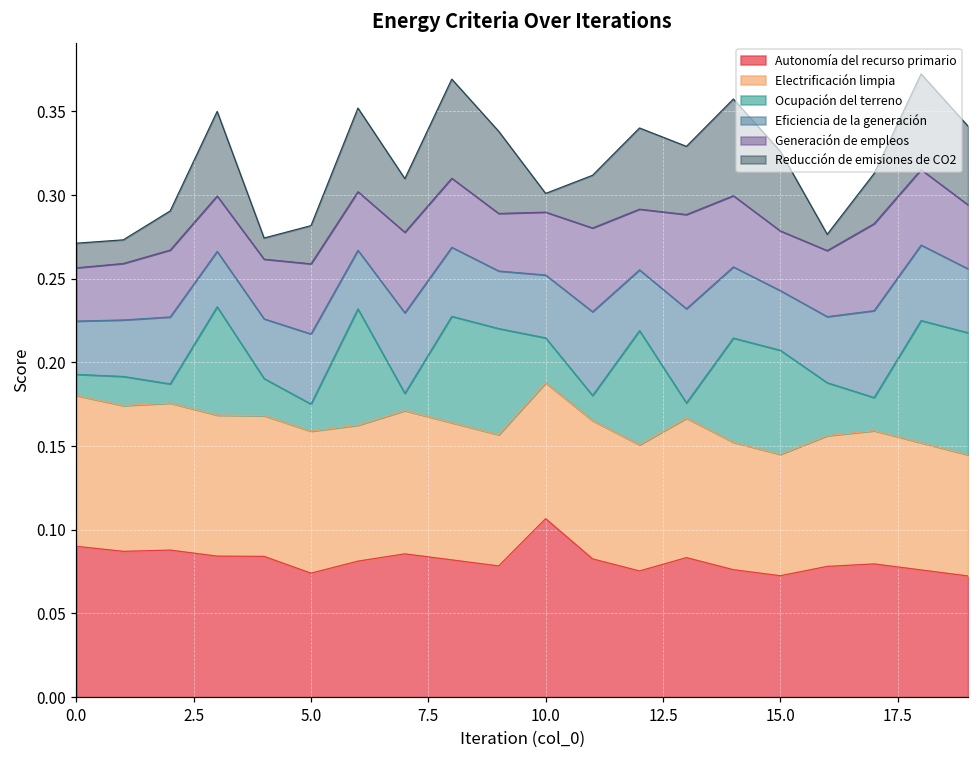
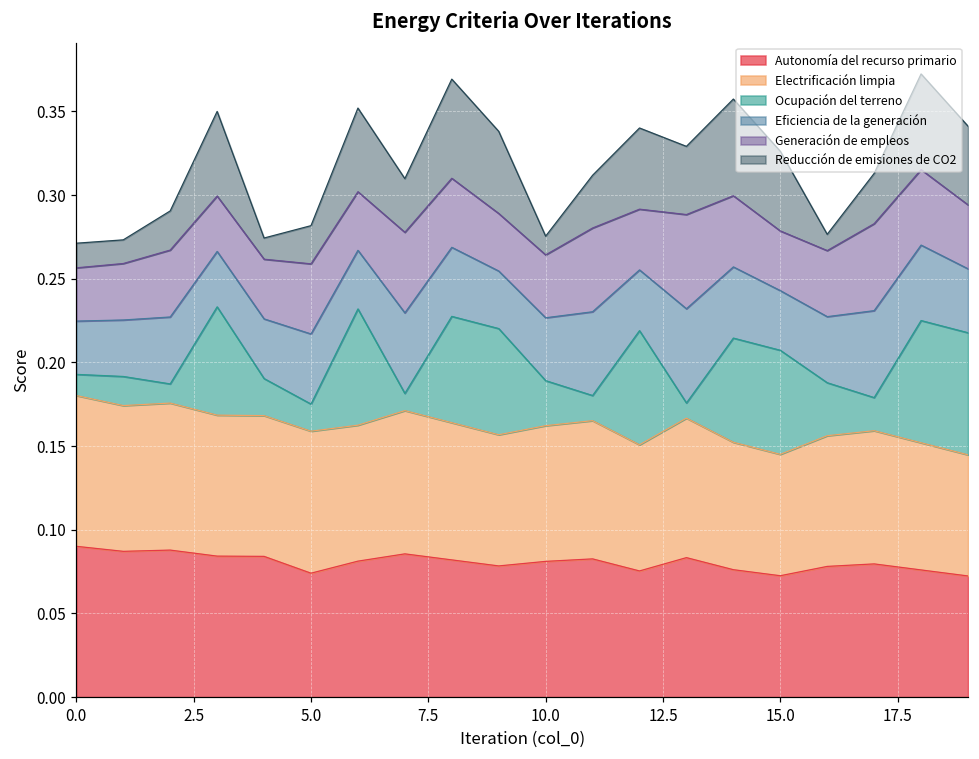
Autonomía del recurso primario, 10.0: 0.107 -> 0.081
